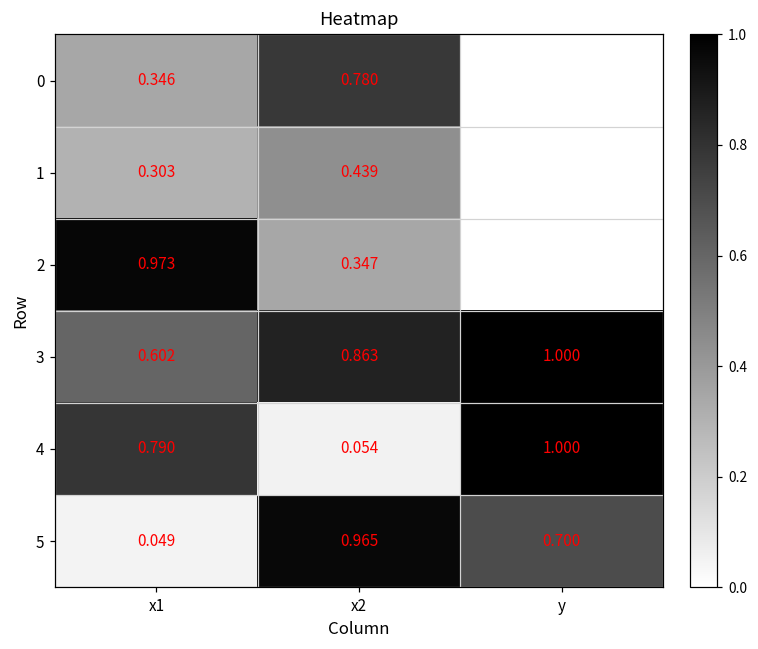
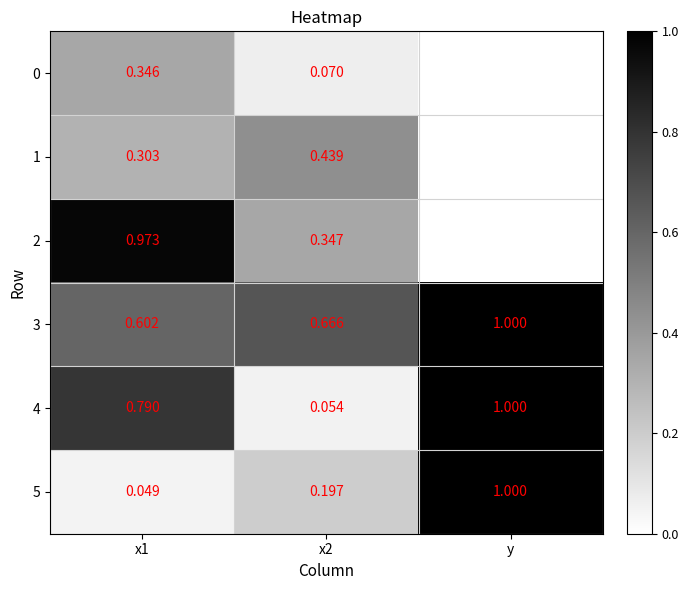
0, x2: 0.780 -> 0.070
3, x2: 0.863 -> 0.666
5, x2: 0.965 -> 0.197
5, y: 0.700 -> 1.000
